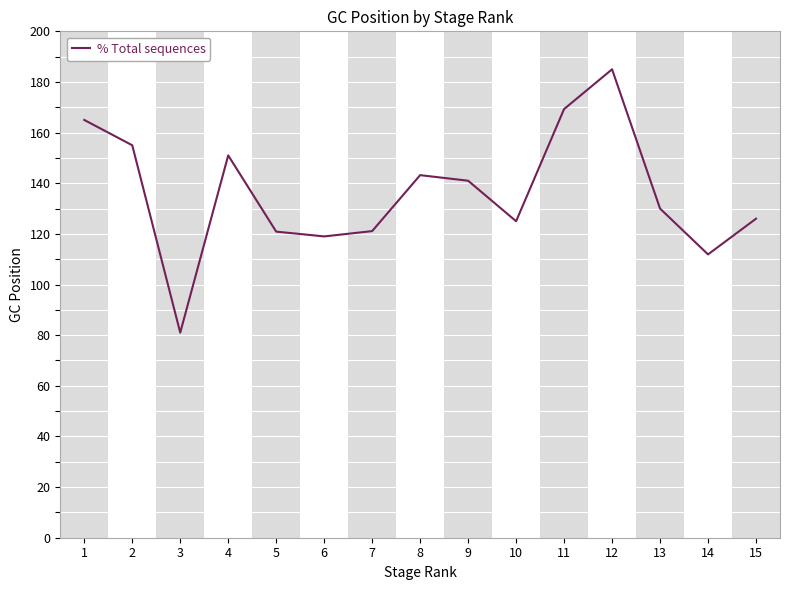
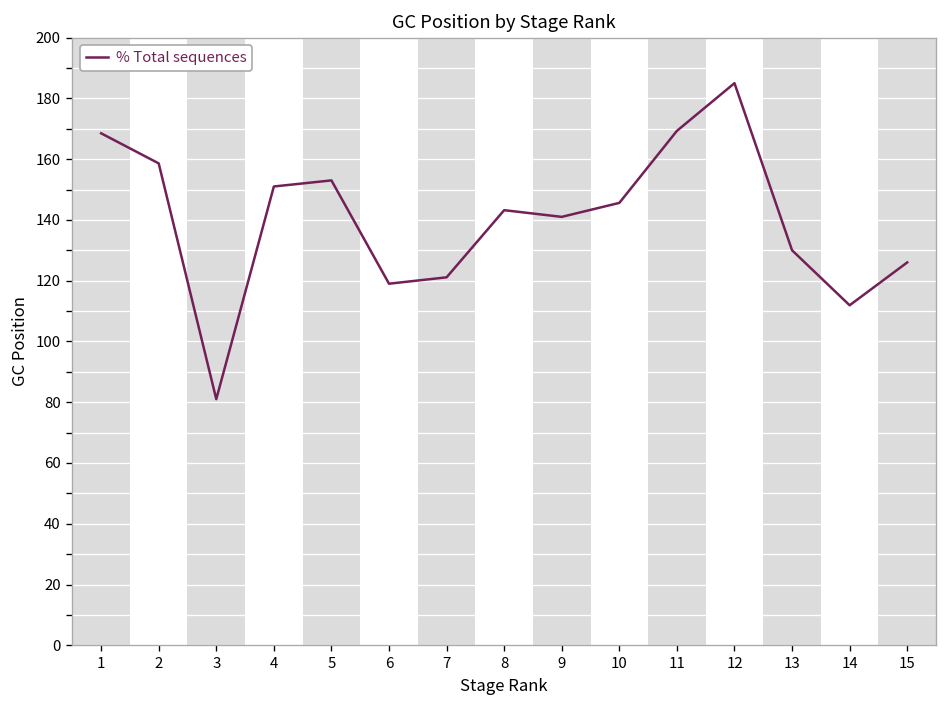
1: 165 -> 169
2: 155 -> 159
5: 121 -> 153
10: 125 -> 146
